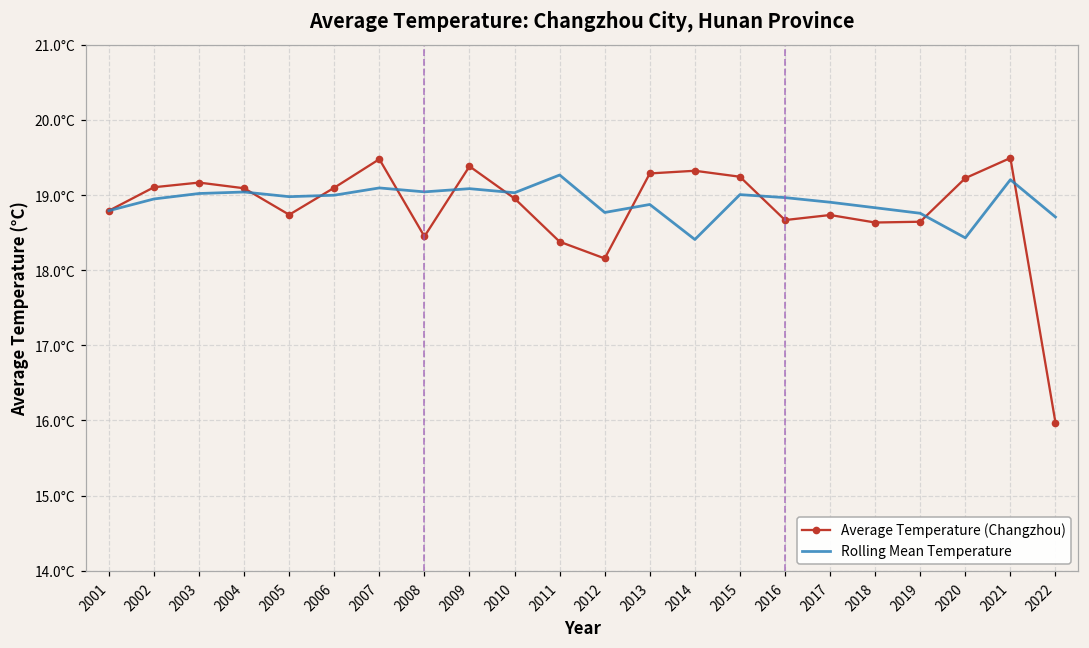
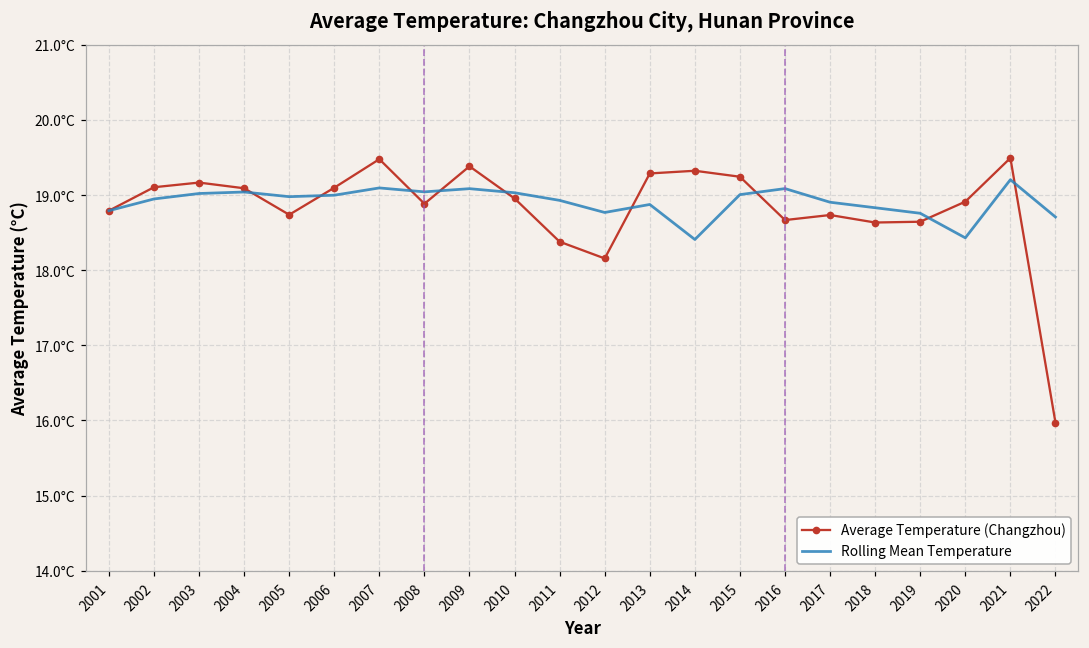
Average Temperature (Changzhou), 2008: 18.4°C -> 18.9°C
Rolling Mean Temperature, 2011: 19.3°C -> 18.9°C
Rolling Mean Temperature, 2016: 19.0°C -> 19.1°C
Average Temperature (Changzhou), 2020: 19.2°C -> 18.9°C
